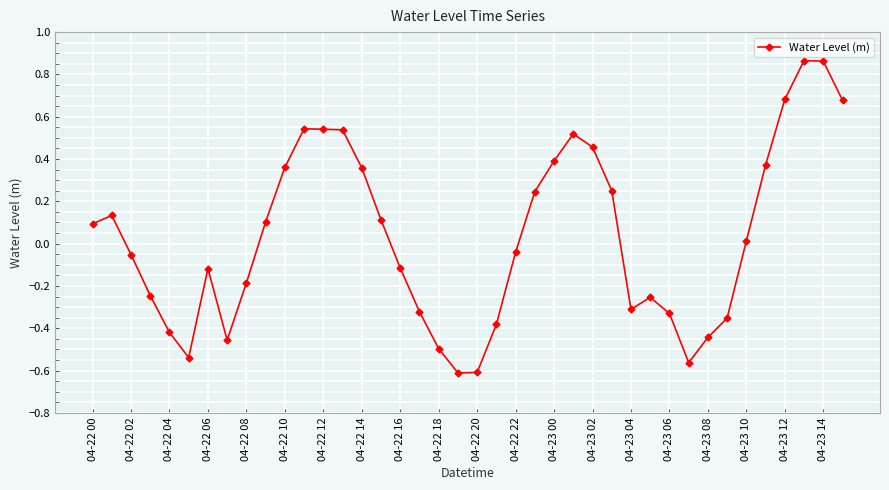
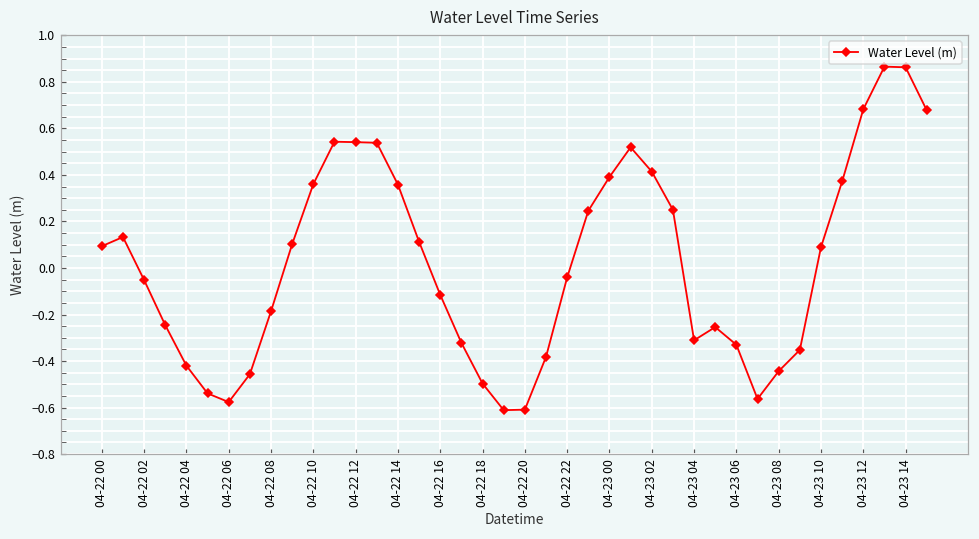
04-22 06: -0.12 -> -0.58
04-23 02: 0.46 -> 0.41
04-23 10: 0.01 -> 0.09
